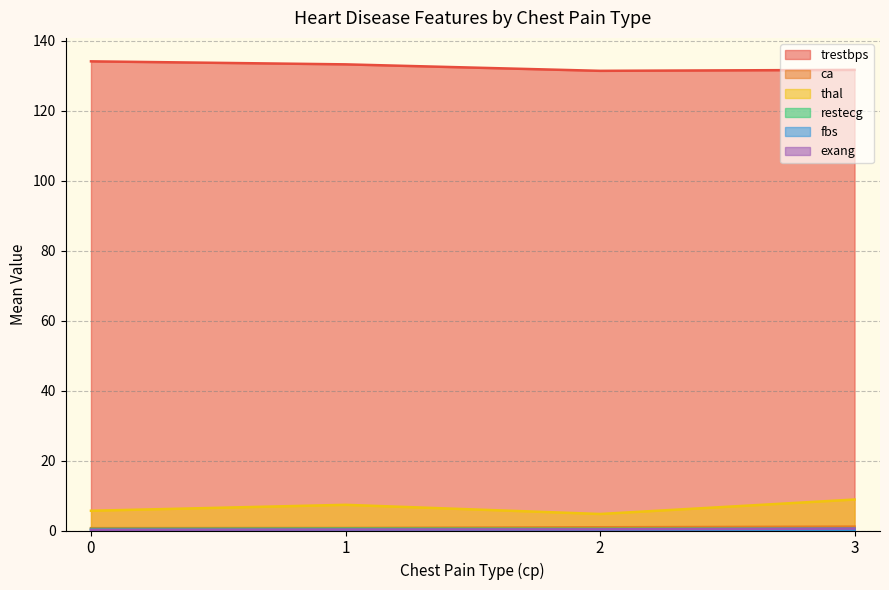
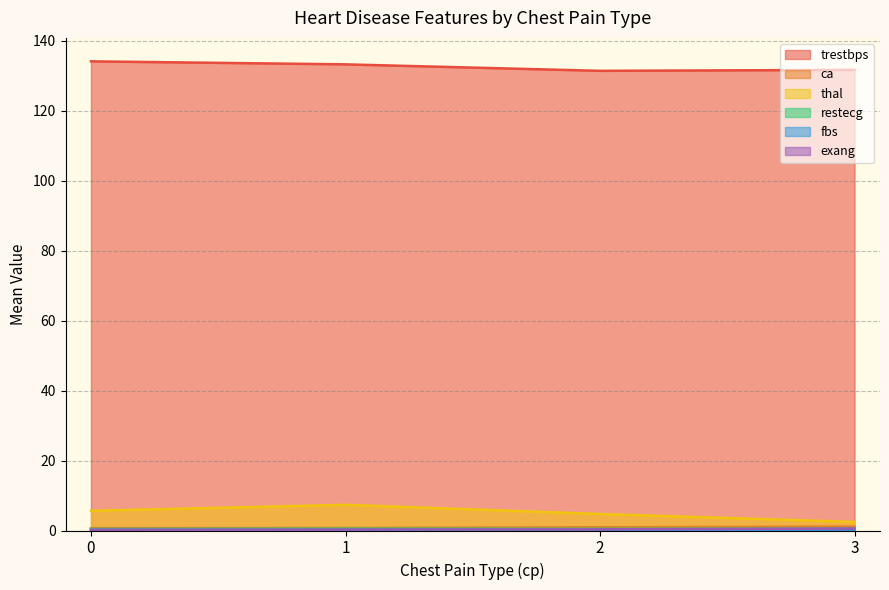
thal, 3: 9 -> 2
